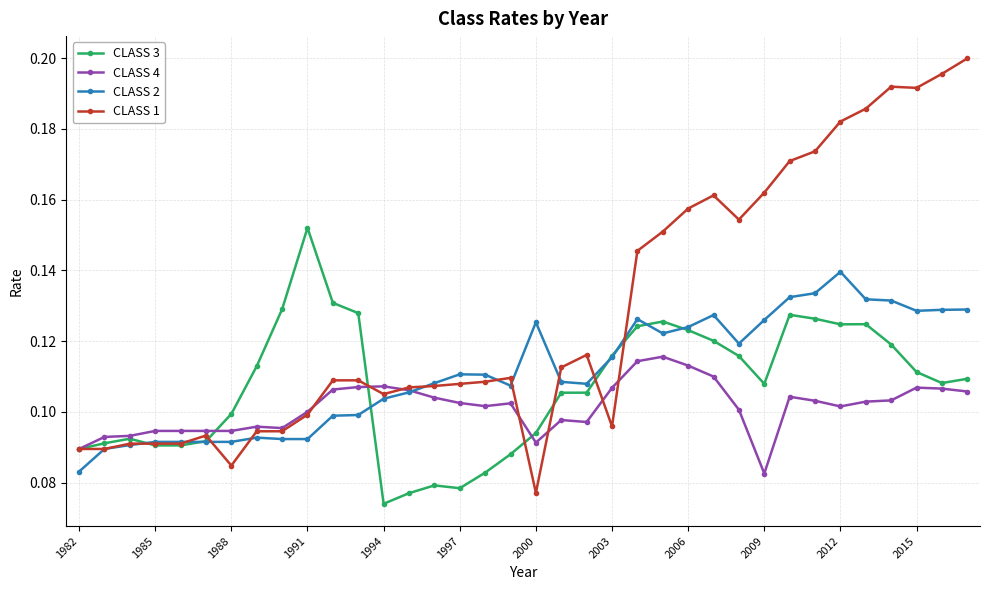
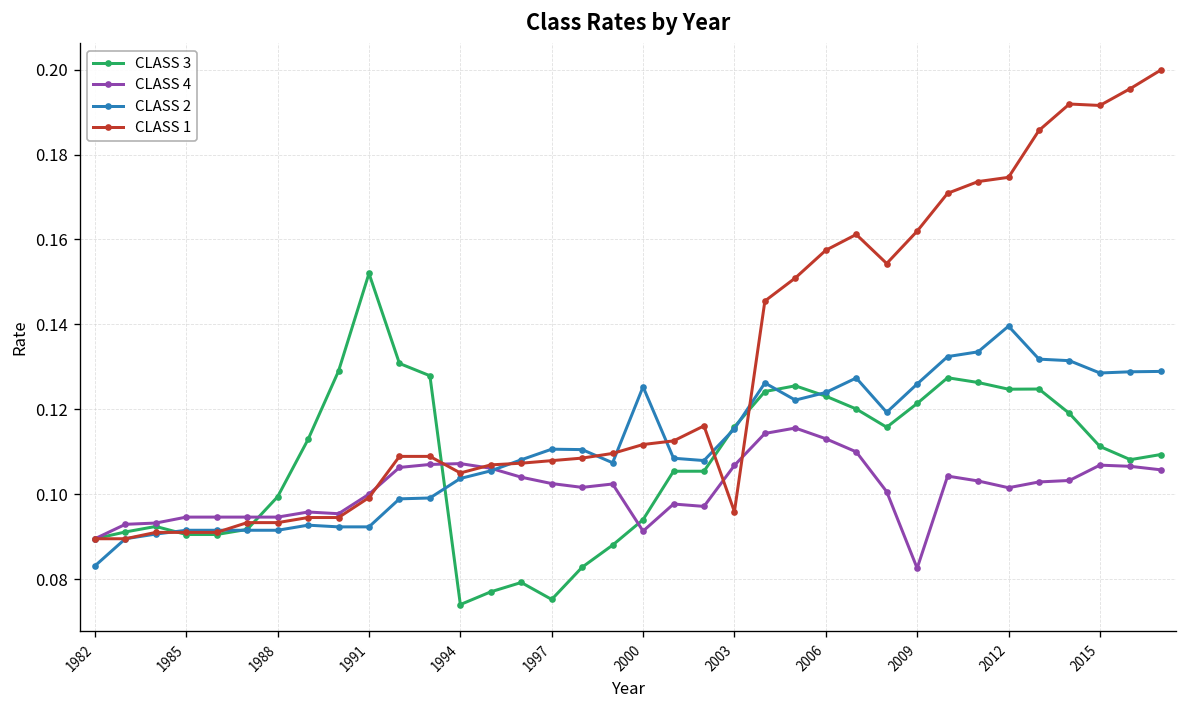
CLASS 1, 1988: 0.085 -> 0.093
CLASS 3, 1997: 0.078 -> 0.075
CLASS 1, 2000: 0.077 -> 0.112
CLASS 3, 2009: 0.108 -> 0.121
CLASS 1, 2012: 0.182 -> 0.175
